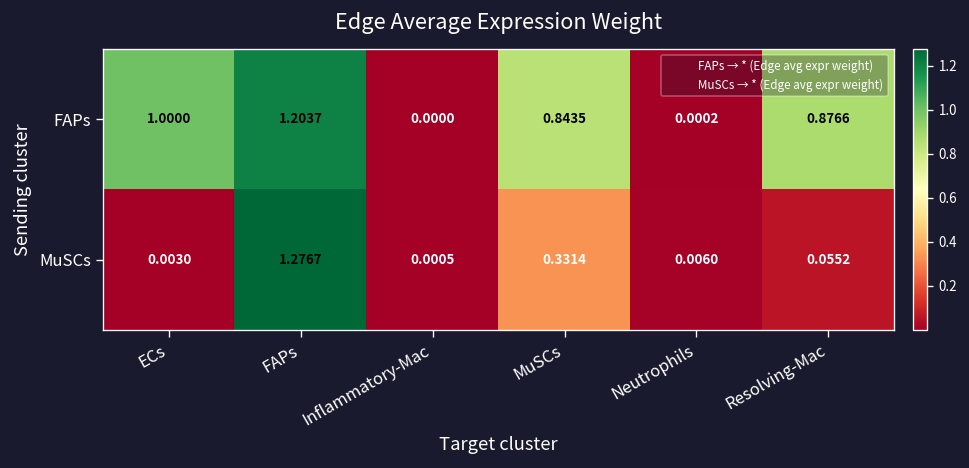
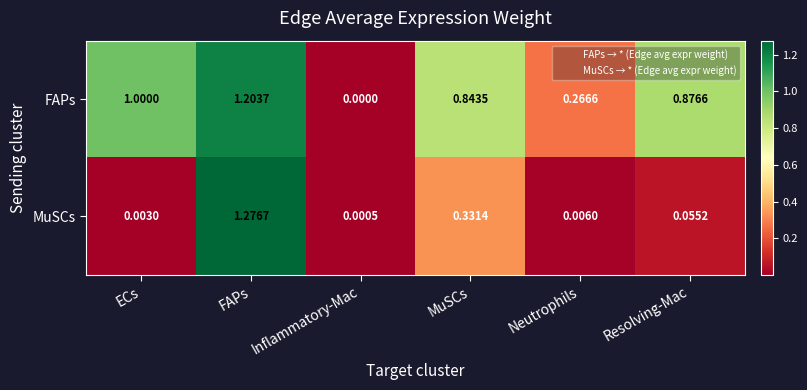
FAPs, Neutrophils: 0.0002 -> 0.2666
